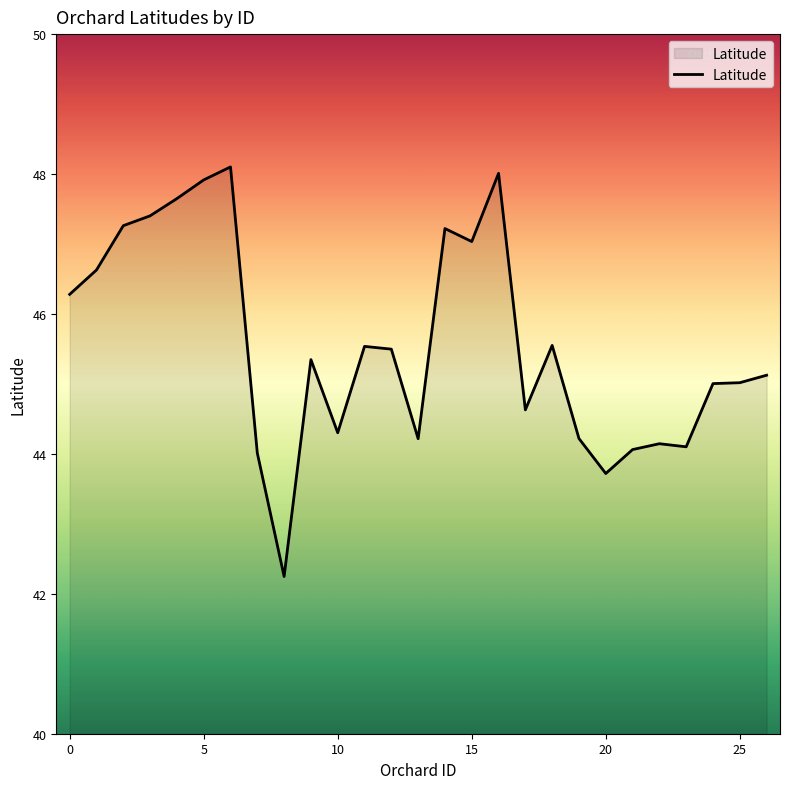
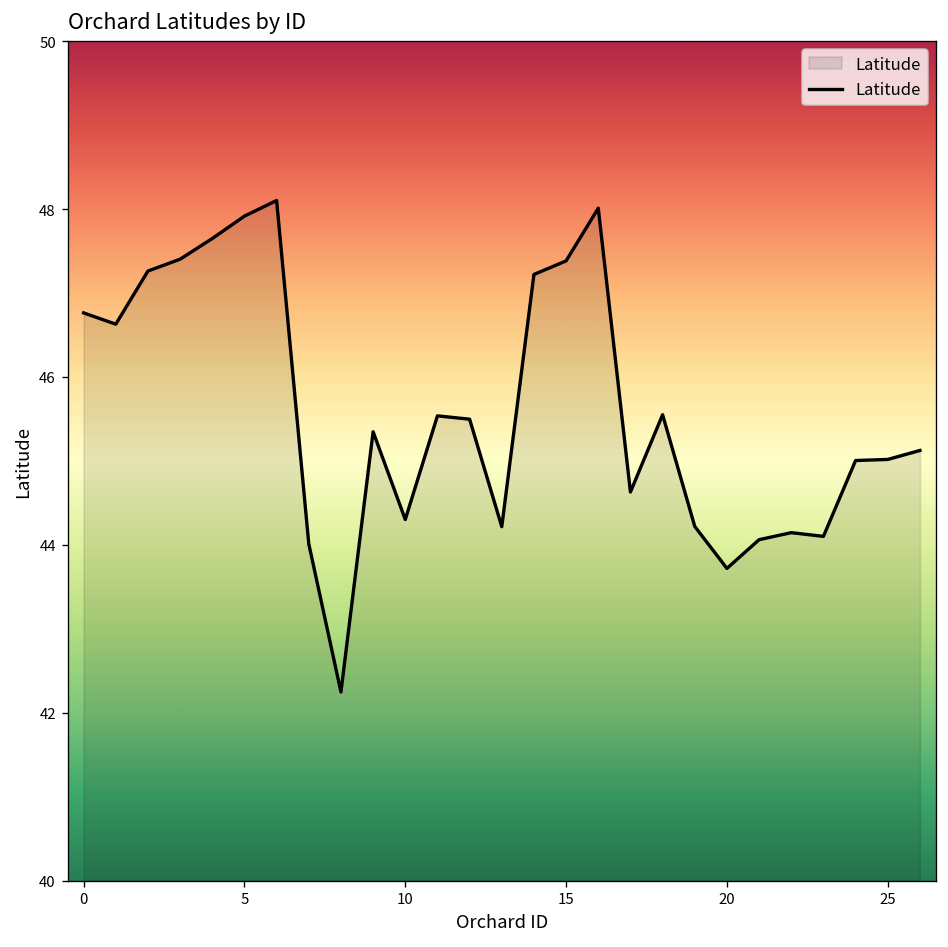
0: 46.3 -> 46.8
15: 47.0 -> 47.4
